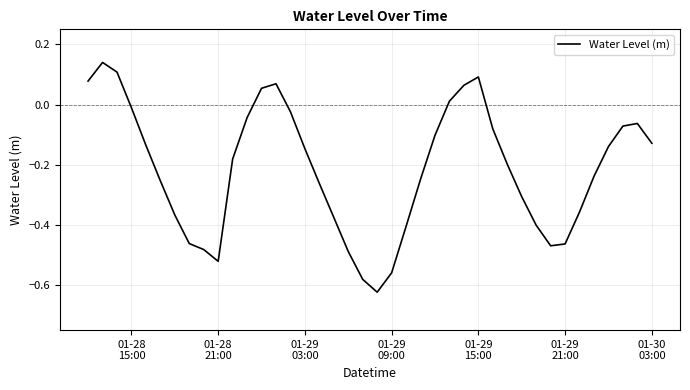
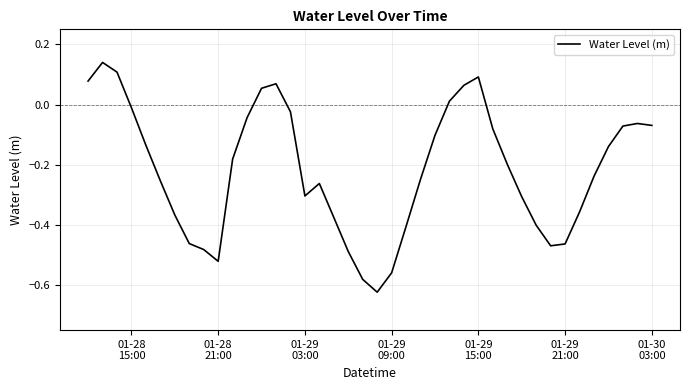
01-29 03:00: -0.15 -> -0.30
01-30 03:00: -0.13 -> -0.07
